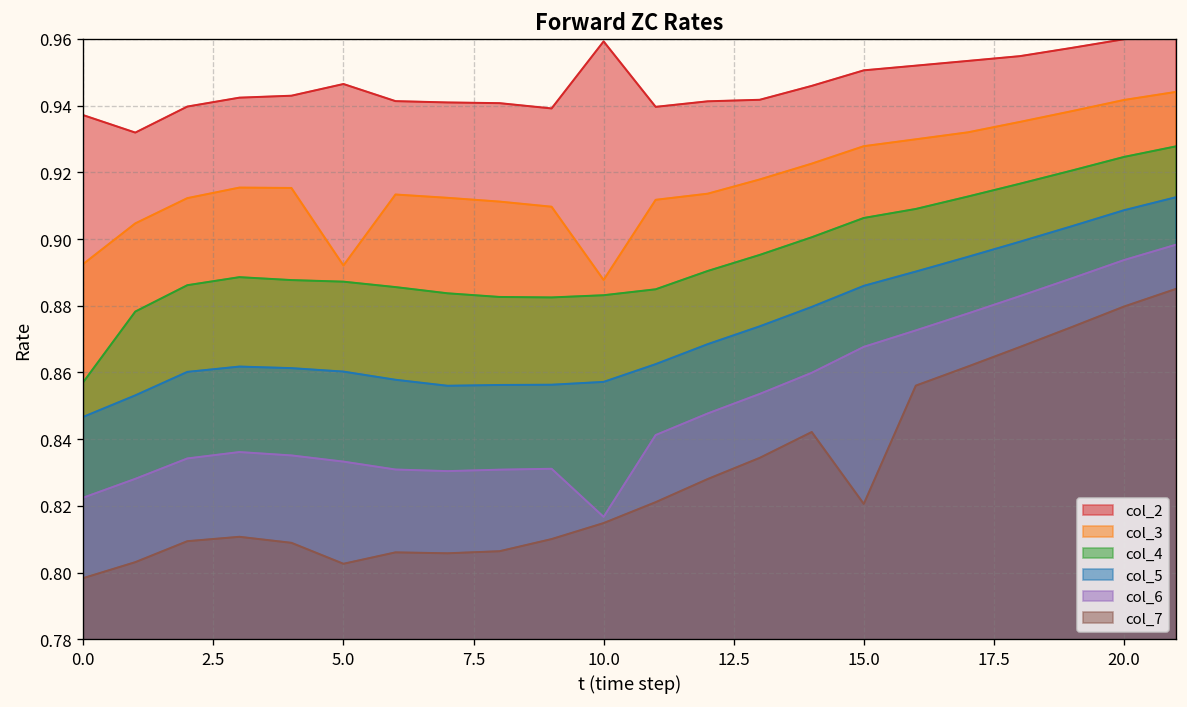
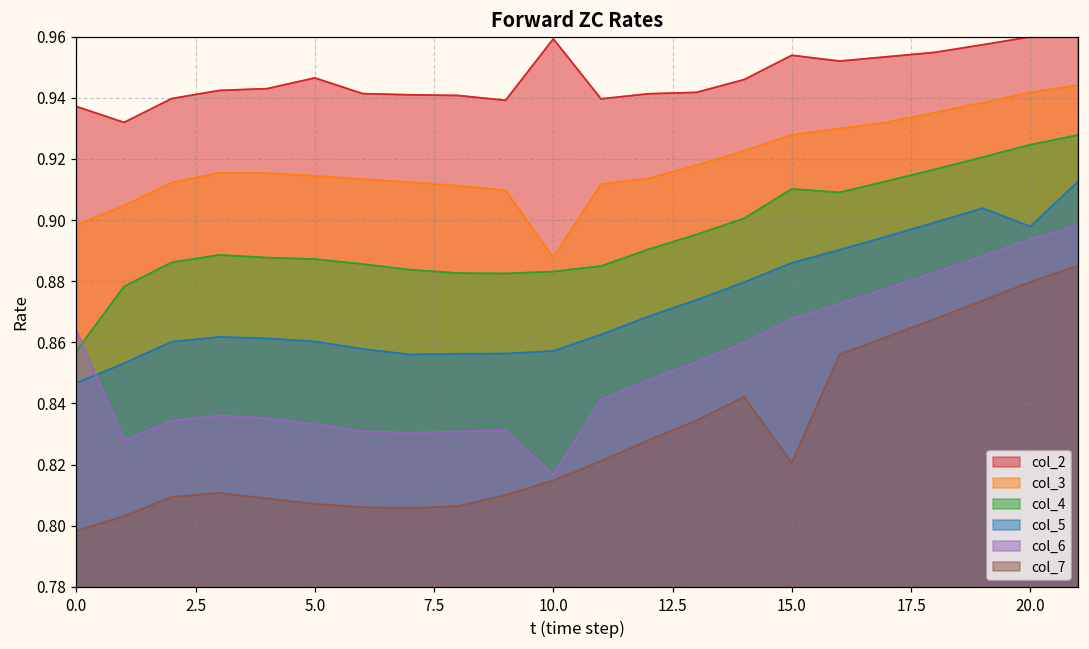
col_3, 0.0: 0.893 -> 0.898
col_6, 0.0: 0.822 -> 0.864
col_3, 5.0: 0.892 -> 0.914
col_7, 5.0: 0.803 -> 0.807
col_2, 15.0: 0.951 -> 0.954
col_4, 15.0: 0.906 -> 0.910
col_5, 20.0: 0.909 -> 0.898
